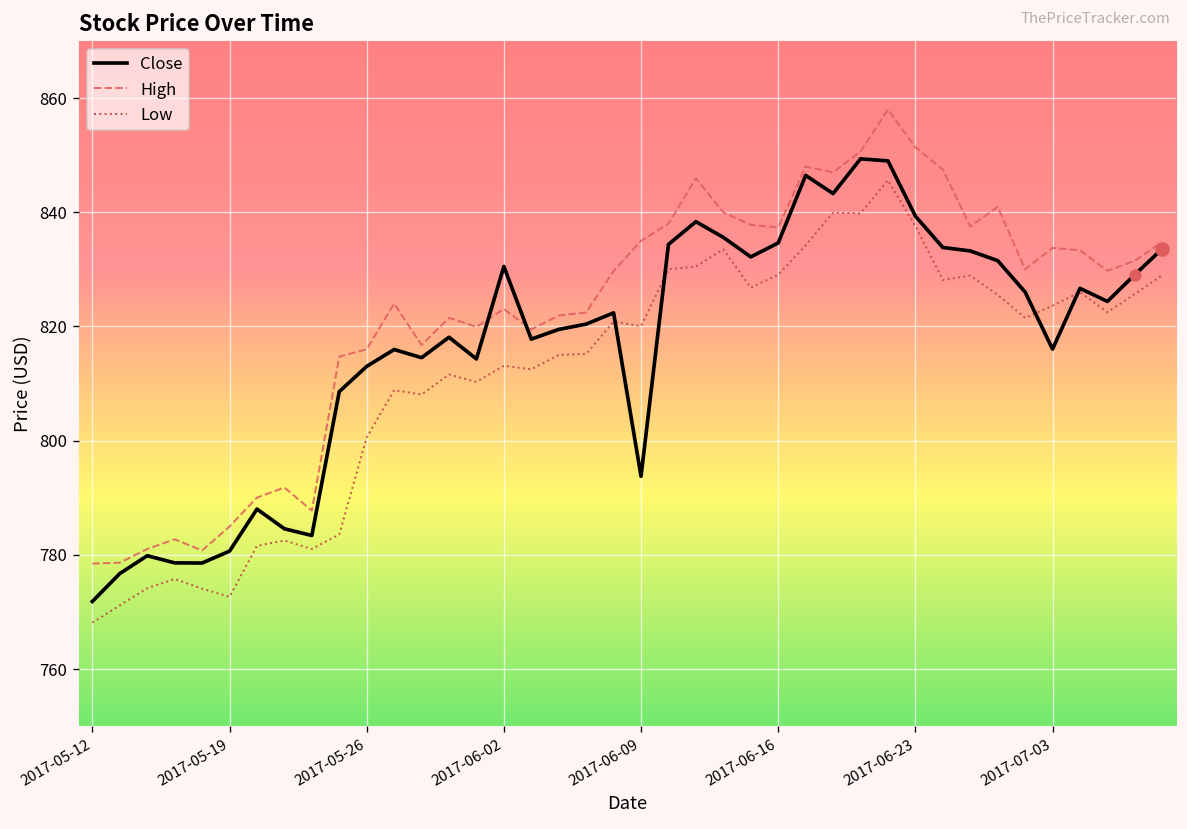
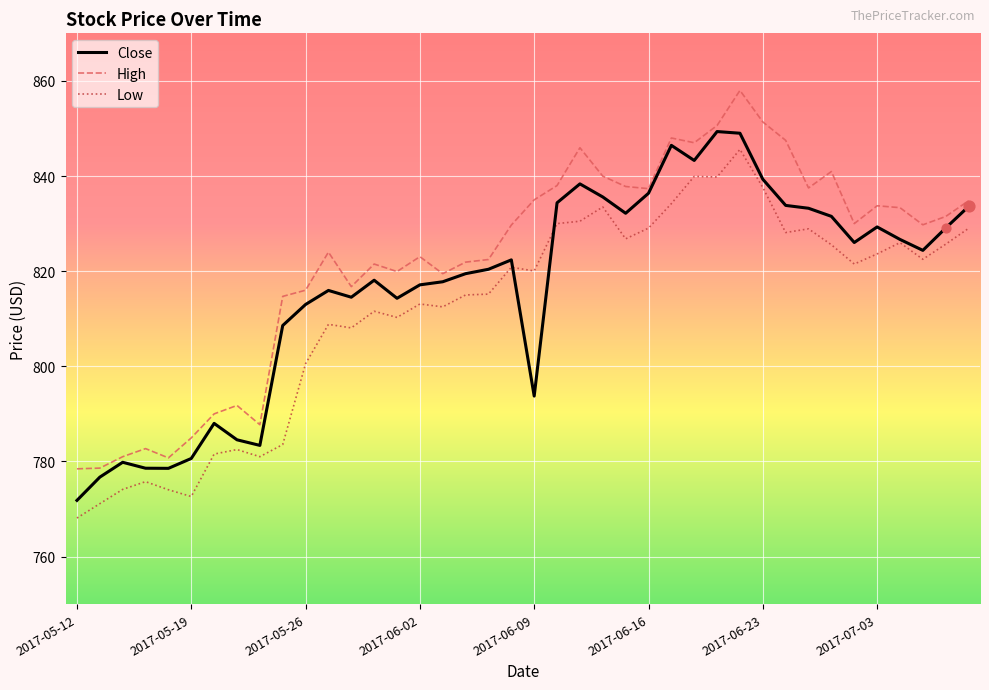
Close, 2017-06-02: 831 -> 817
Close, 2017-06-16: 835 -> 836
Close, 2017-07-03: 816 -> 829
